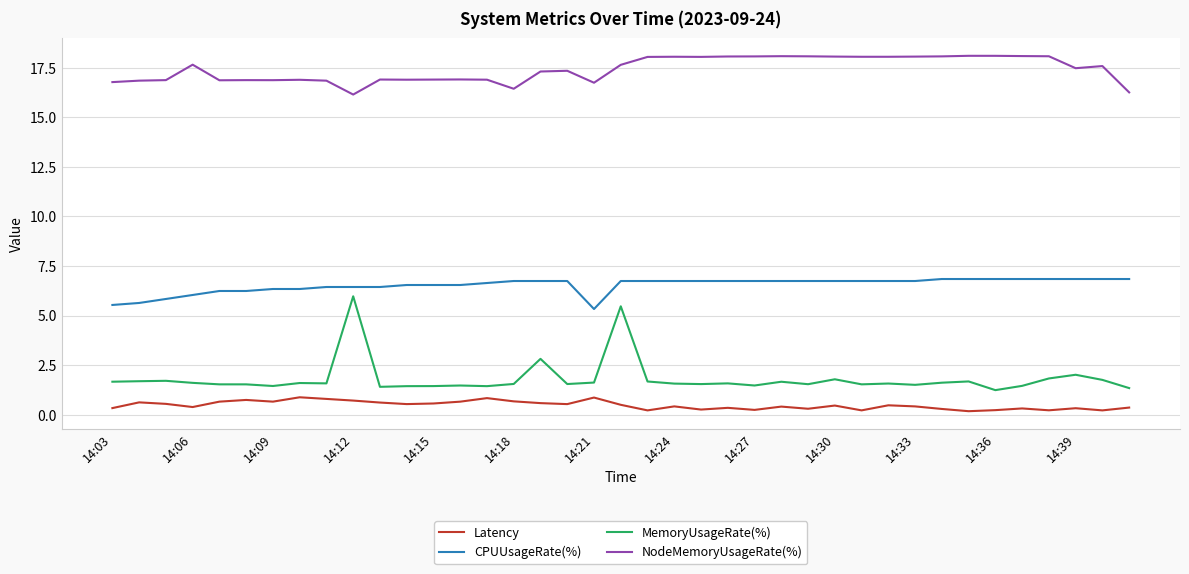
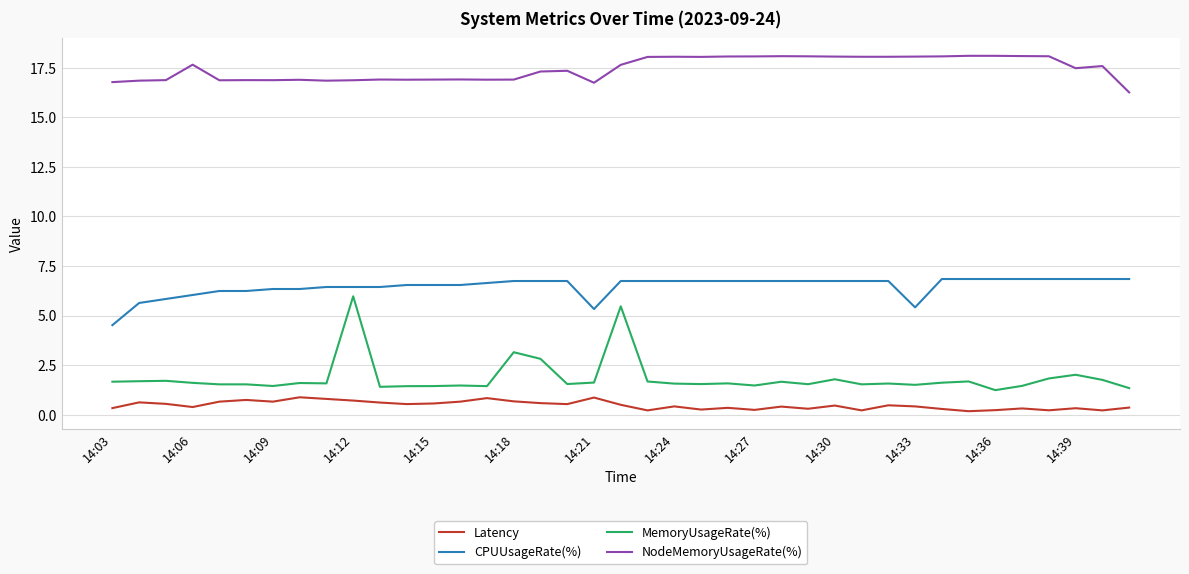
CPUUsageRate(%), 14:03: 5.5 -> 4.5
NodeMemoryUsageRate(%), 14:12: 16.2 -> 16.9
MemoryUsageRate(%), 14:18: 1.6 -> 3.2
NodeMemoryUsageRate(%), 14:18: 16.4 -> 16.9
CPUUsageRate(%), 14:33: 6.7 -> 5.4
